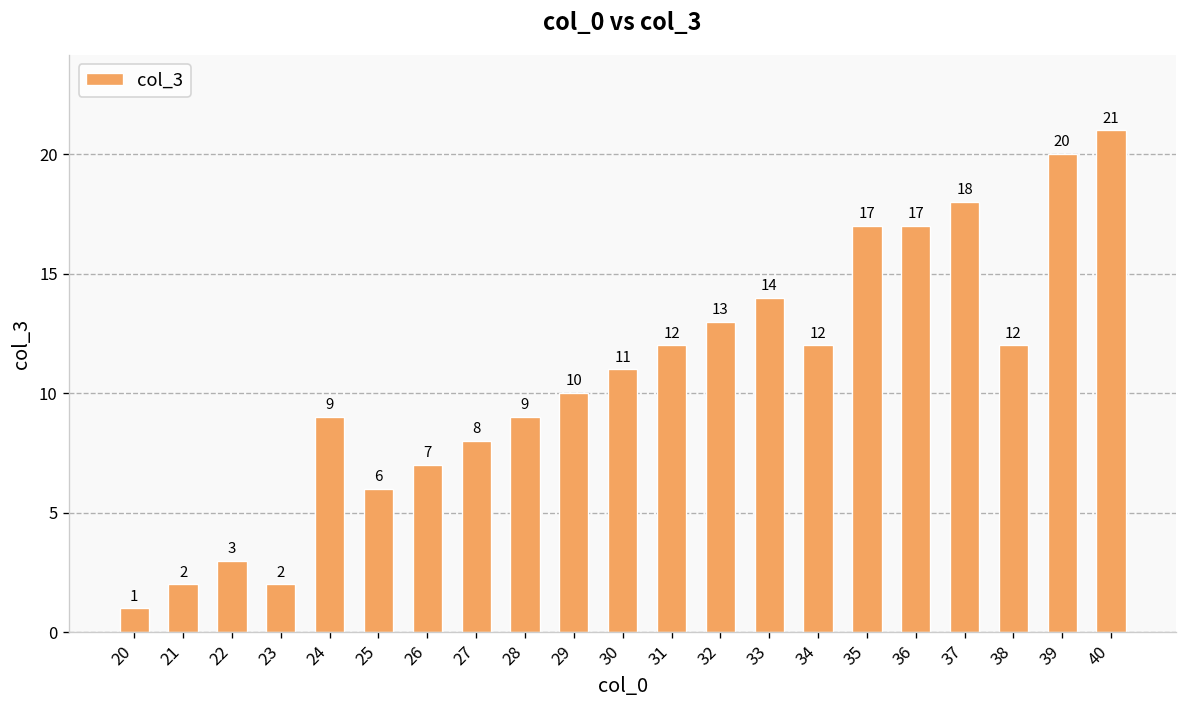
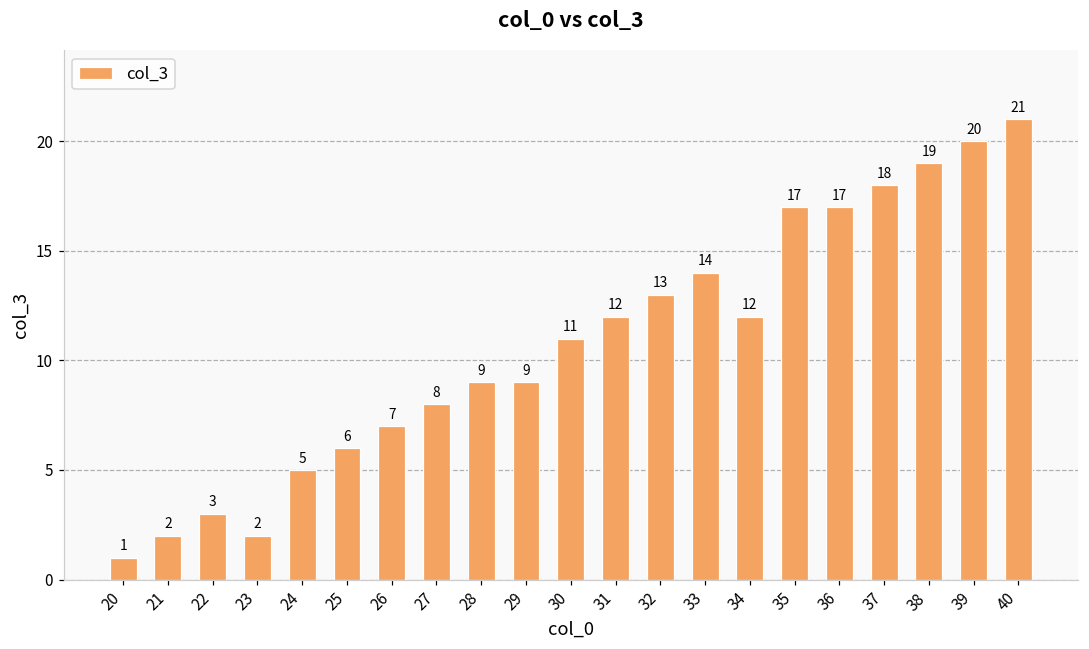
24: 9 -> 5
29: 10 -> 9
38: 12 -> 19
